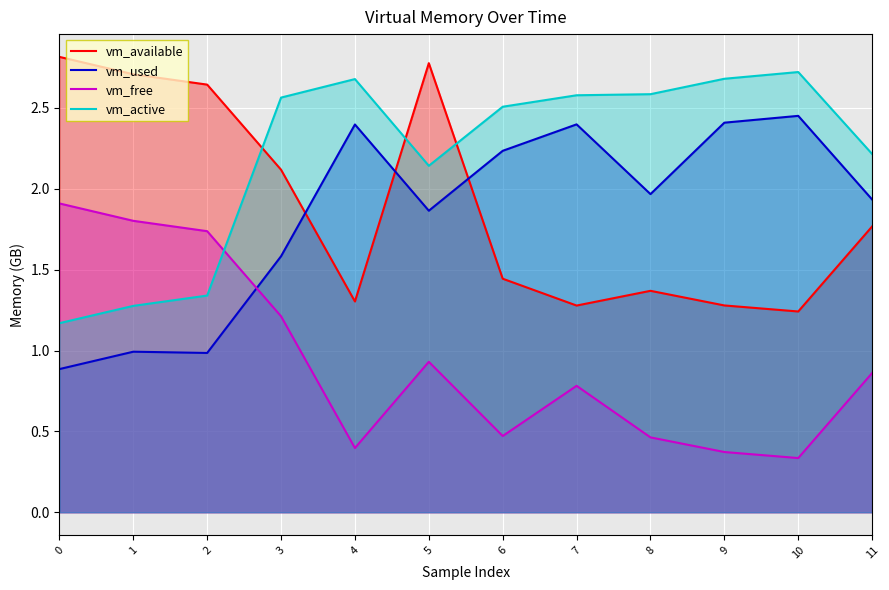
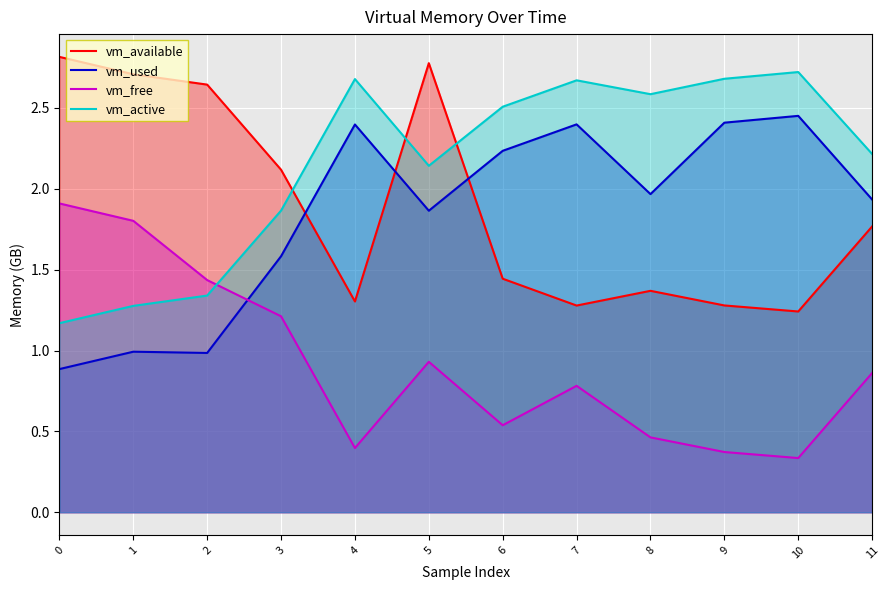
vm_free, 2: 1.74 -> 1.44
vm_active, 3: 2.56 -> 1.87
vm_free, 6: 0.47 -> 0.54
vm_active, 7: 2.58 -> 2.67
